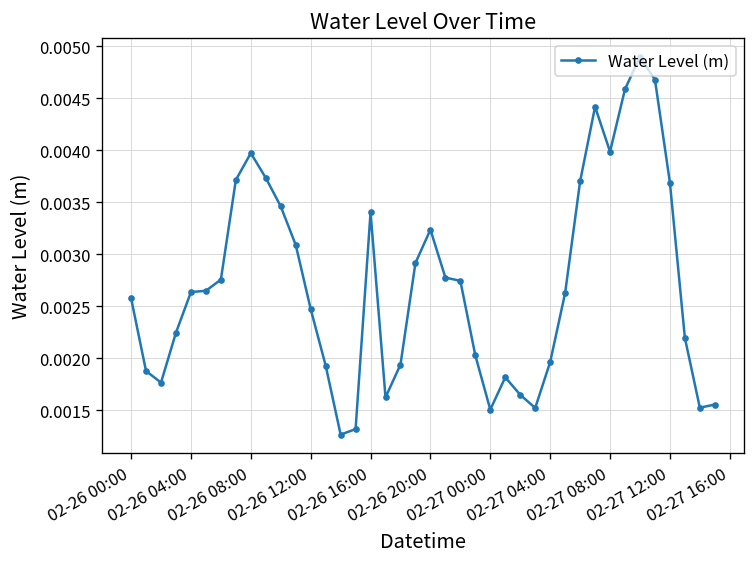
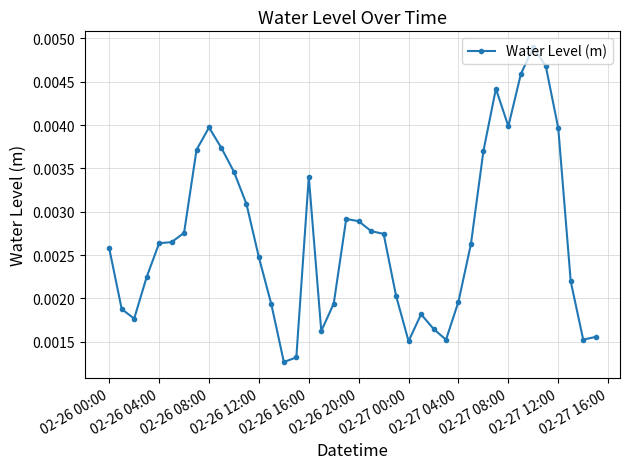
02-26 20:00: 0.0032 -> 0.0029
02-27 12:00: 0.0037 -> 0.0040
